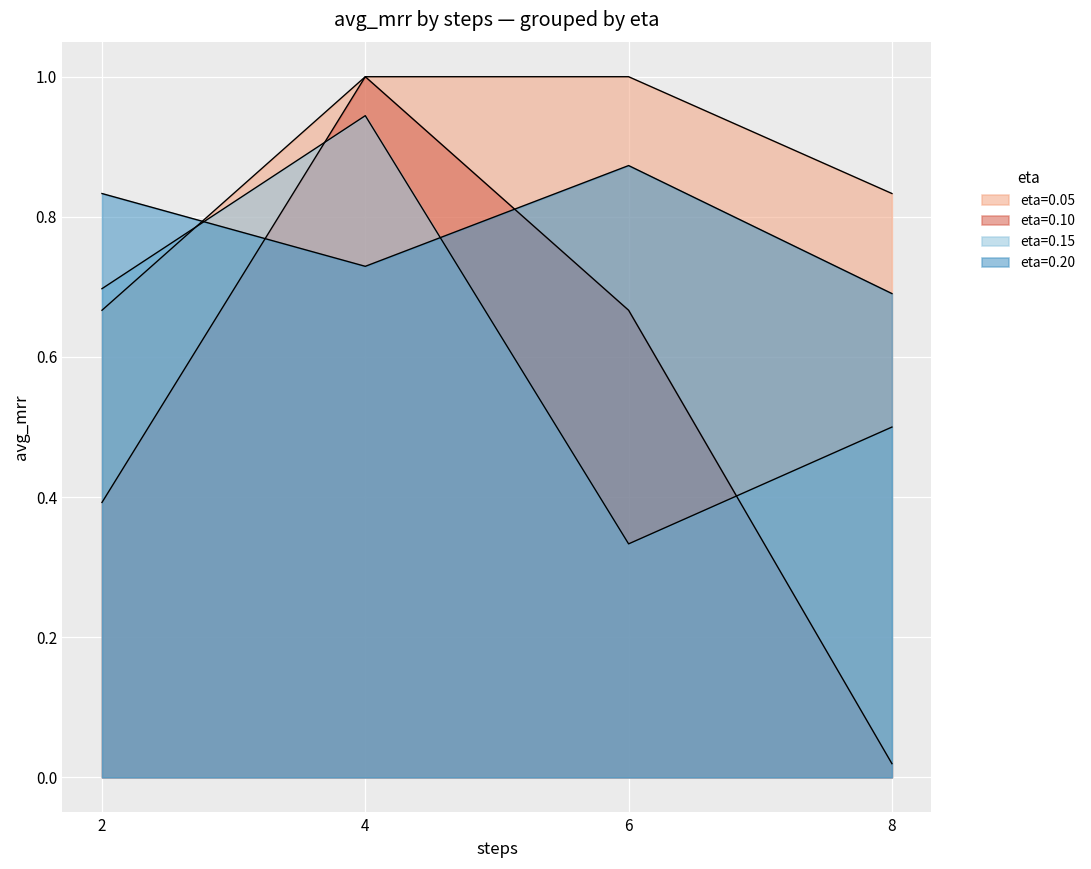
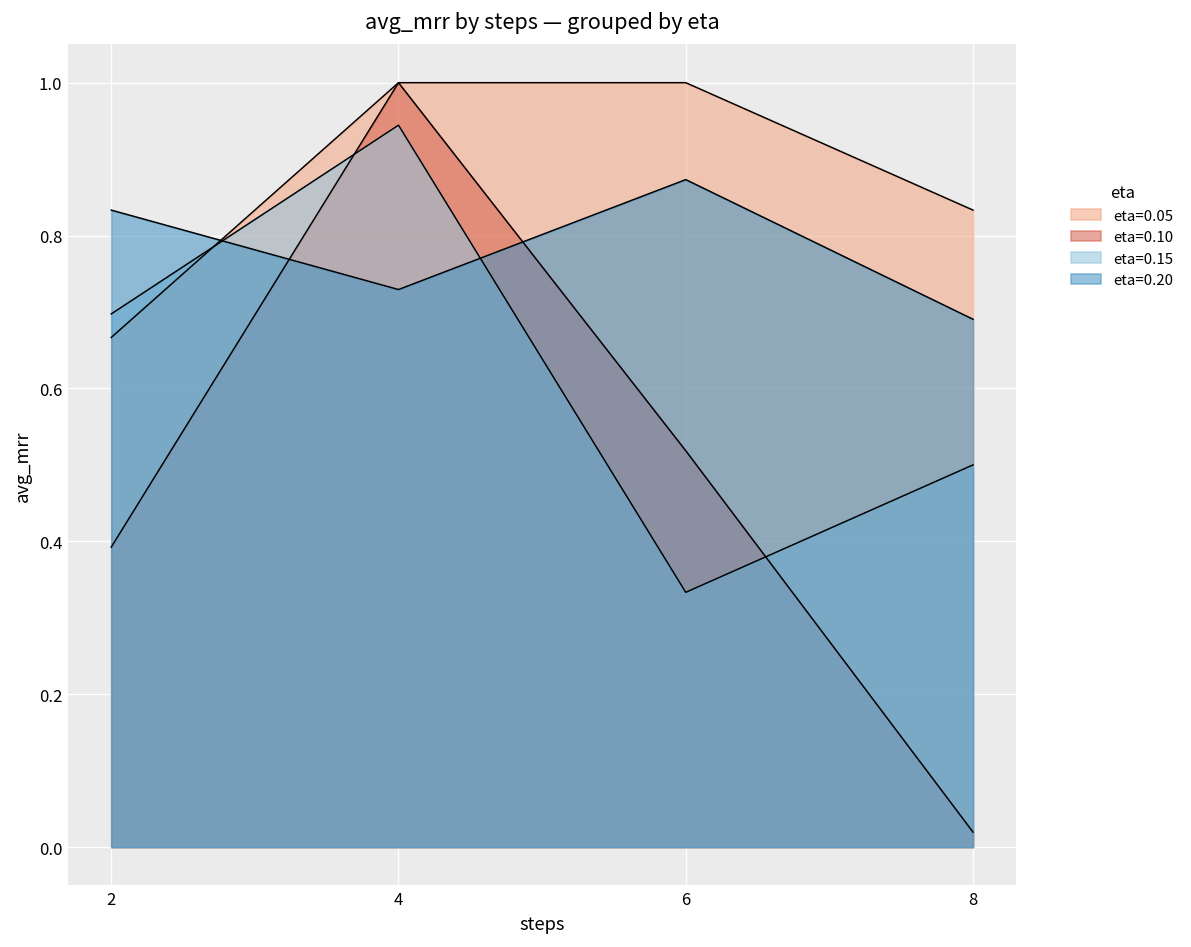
eta=0.10, 6: 0.67 -> 0.52
